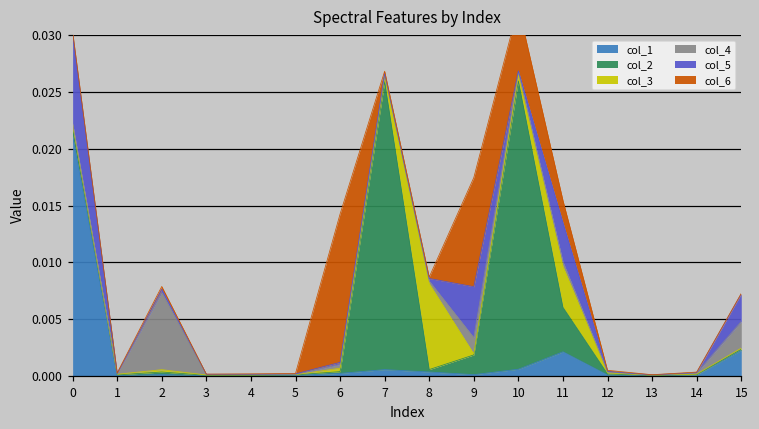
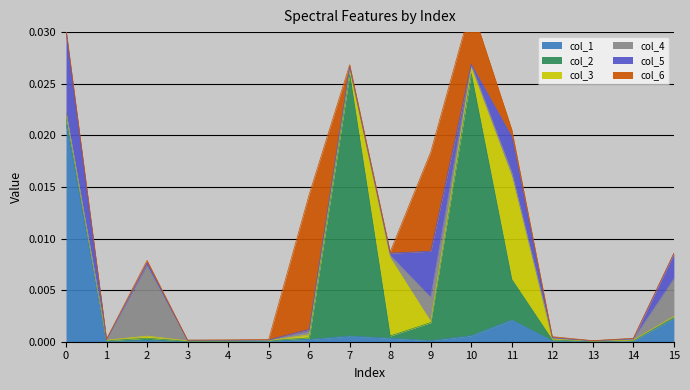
col_4, 9: 0.0014 -> 0.0023
col_3, 11: 0.0036 -> 0.0099
col_6, 11: 0.0019 -> 0.0007
col_4, 15: 0.0023 -> 0.0036
